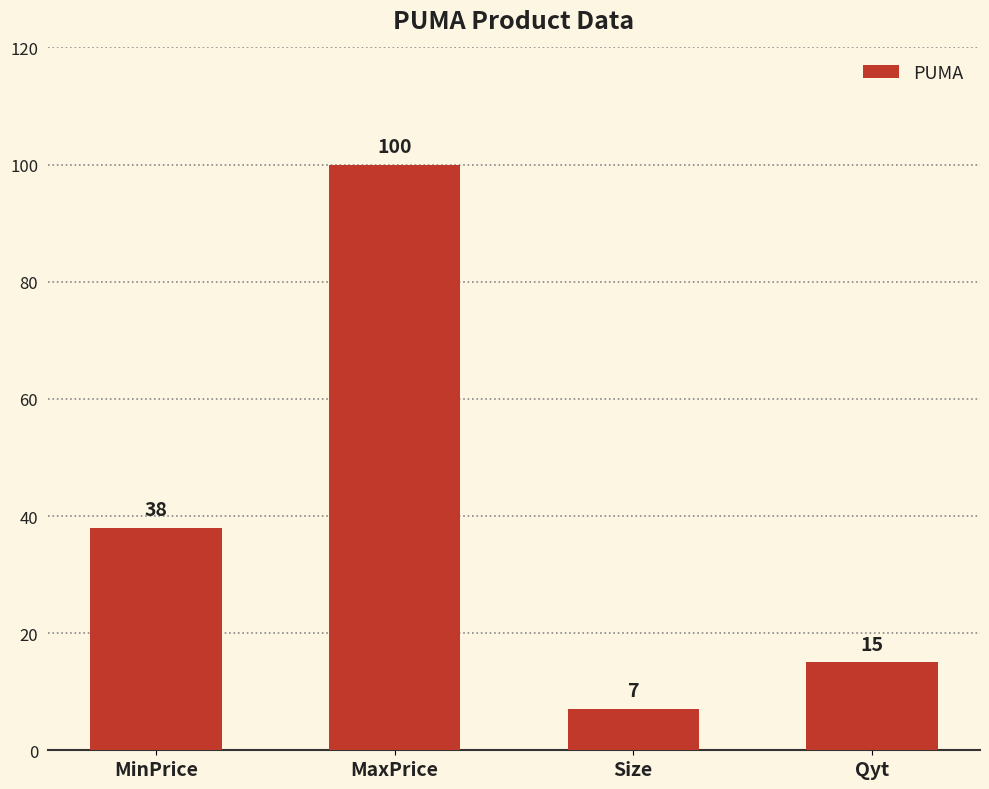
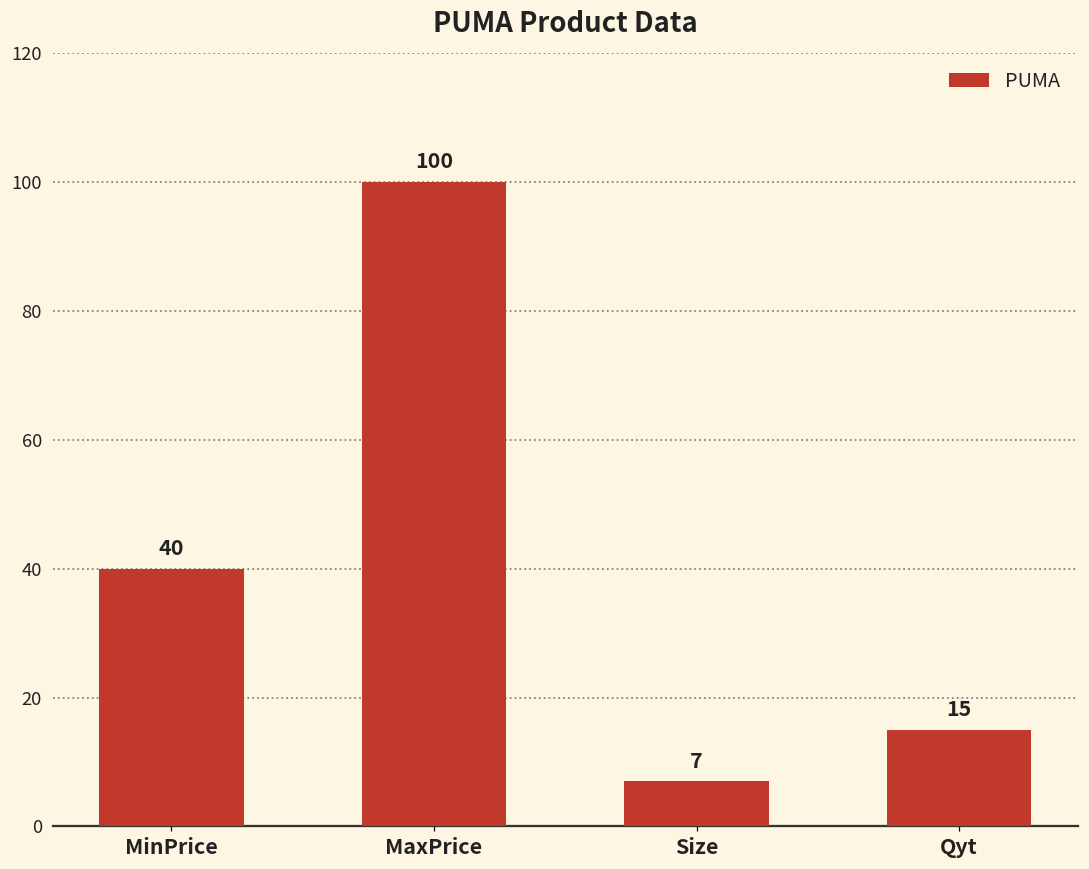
MinPrice: 38 -> 40
